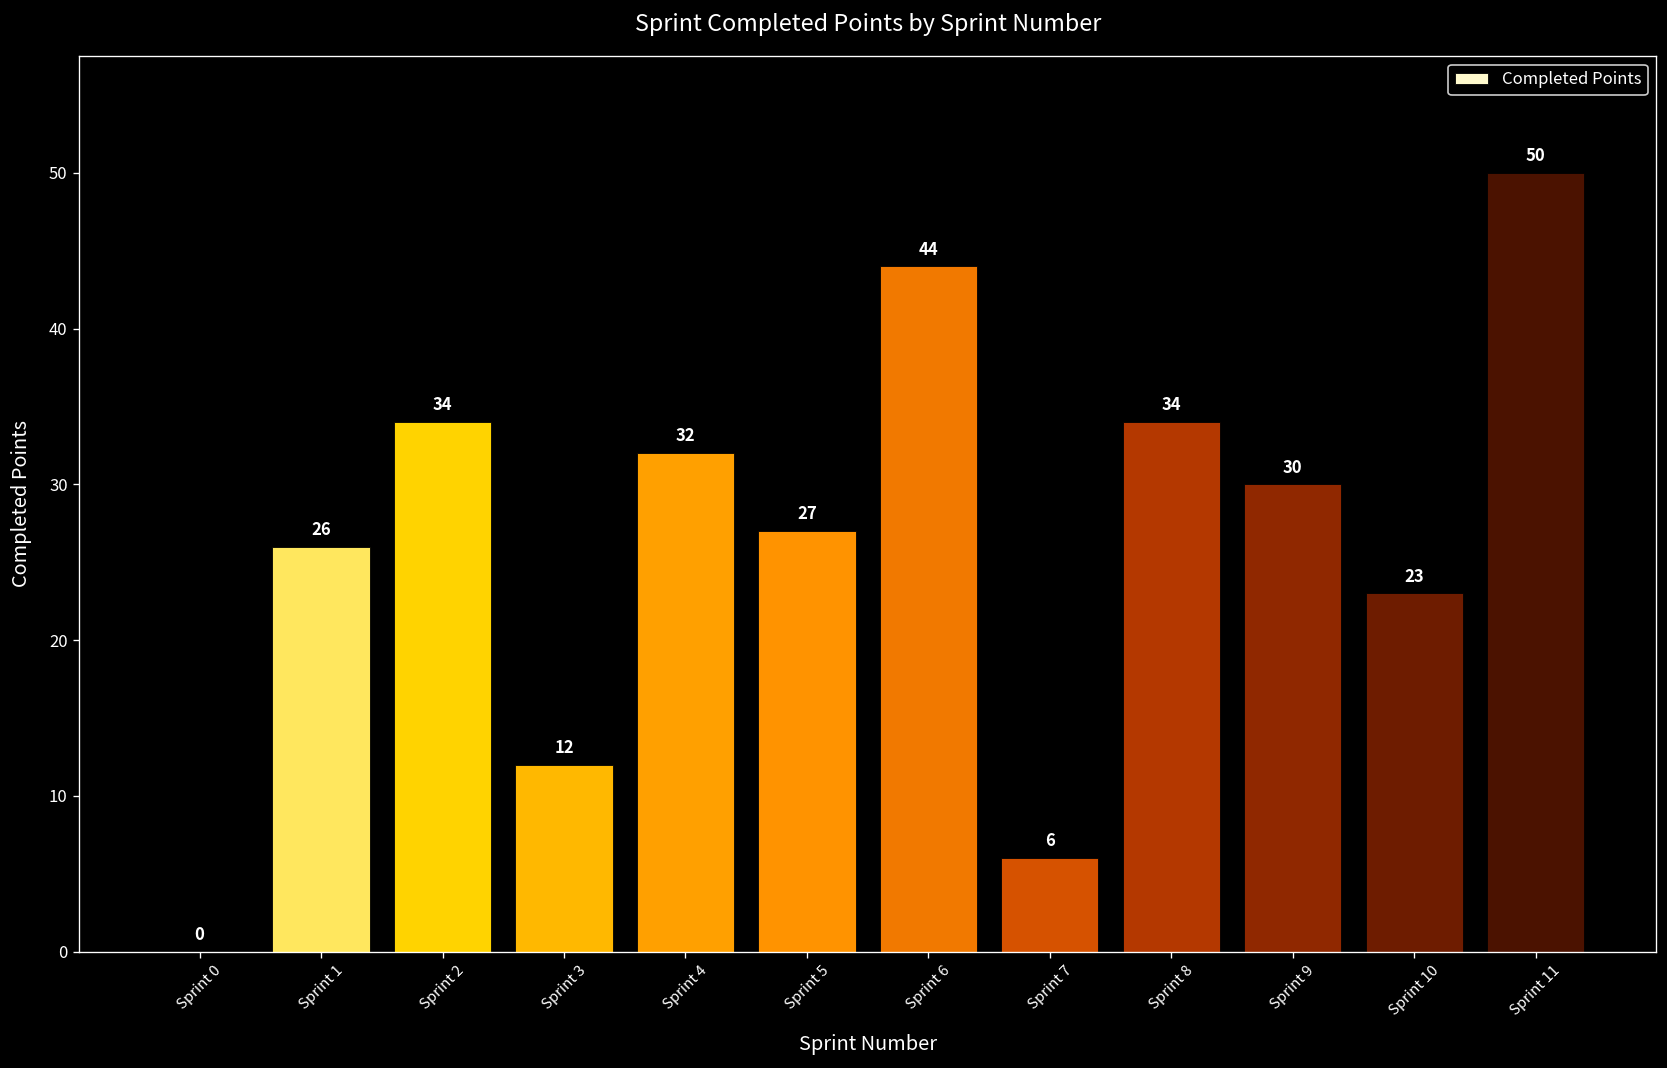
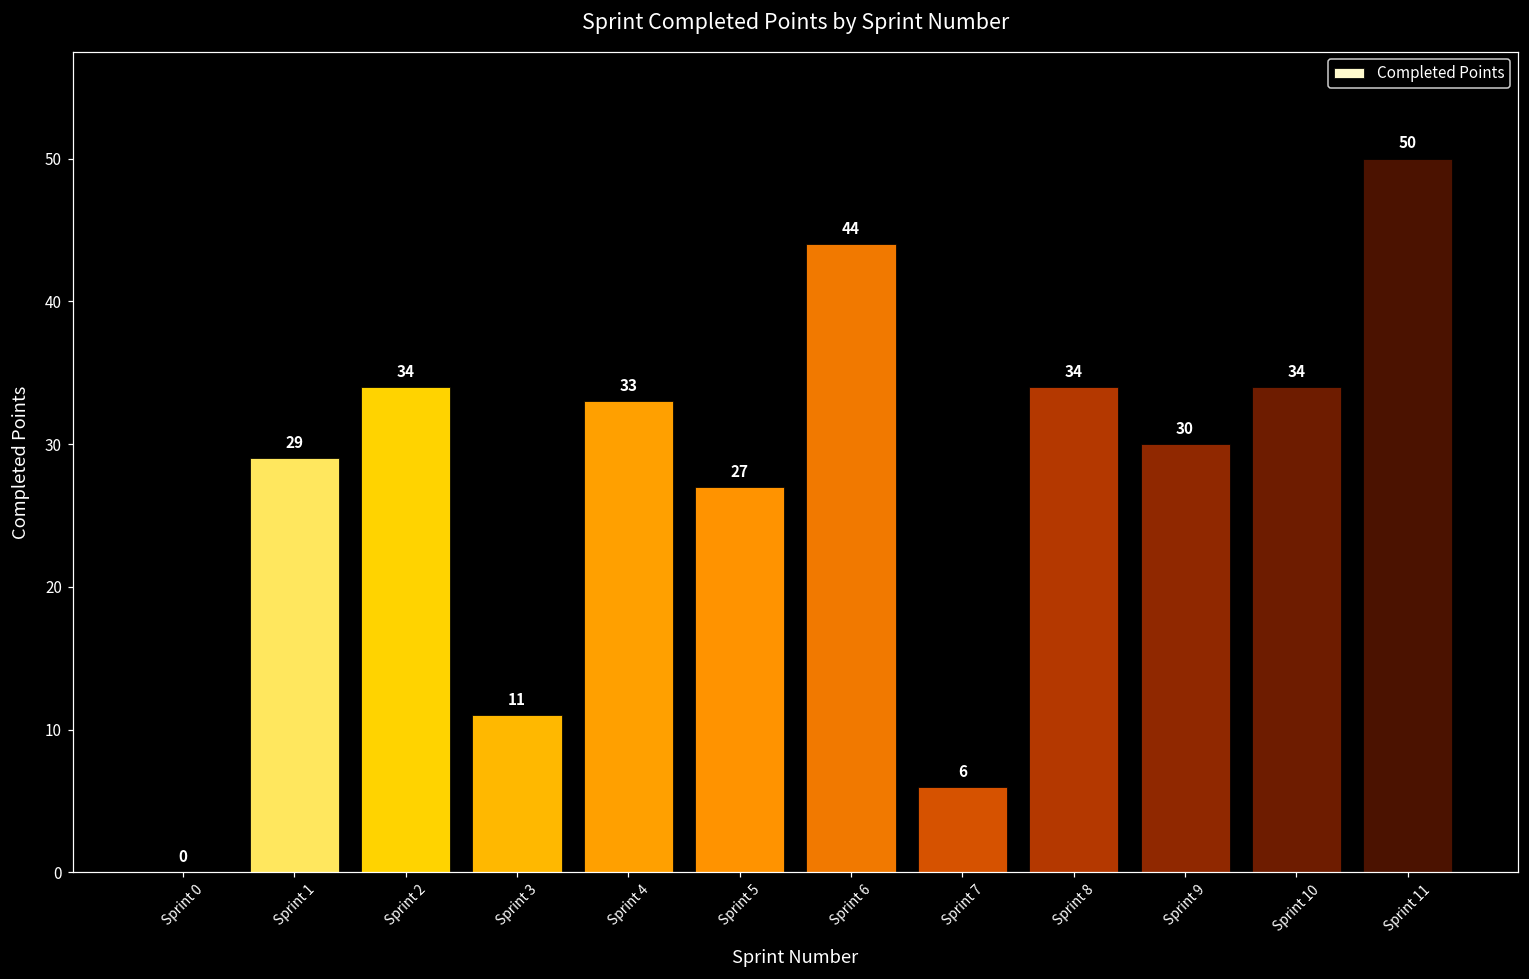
Sprint 1: 26 -> 29
Sprint 3: 12 -> 11
Sprint 4: 32 -> 33
Sprint 10: 23 -> 34
